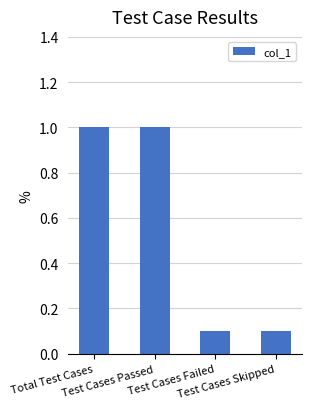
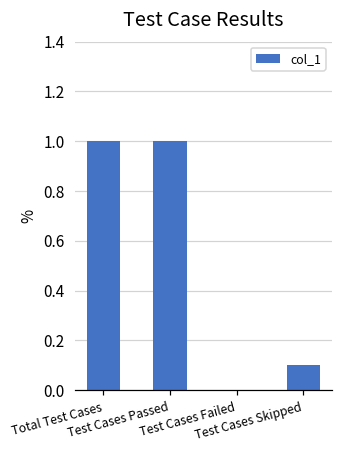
Test Cases Failed: 0.1 -> 0.0
